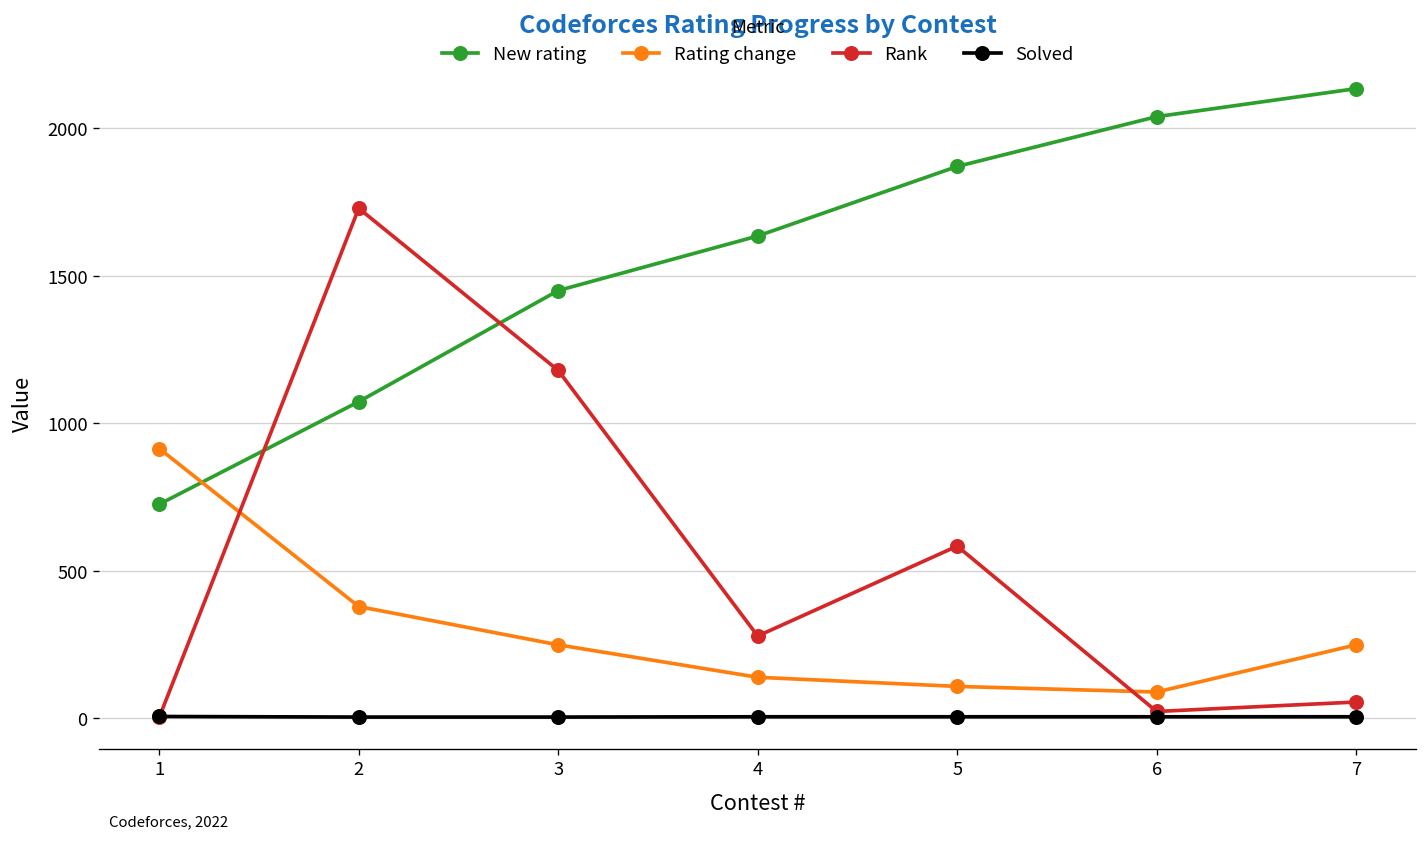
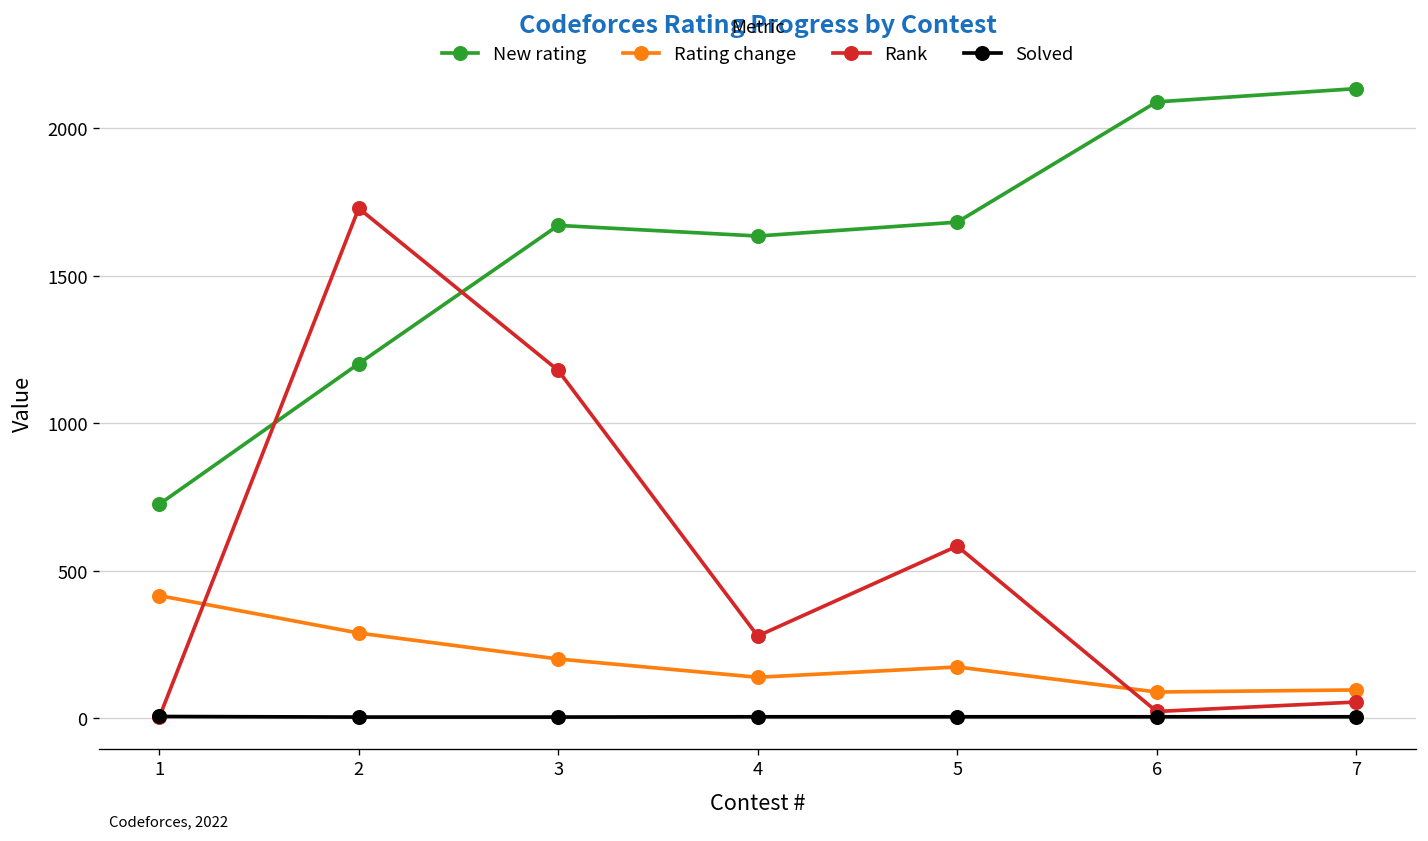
Rating change, 1: 910 -> 420
New rating, 2: 1070 -> 1200
Rating change, 2: 380 -> 290
New rating, 3: 1450 -> 1670
Rating change, 3: 250 -> 200
New rating, 5: 1870 -> 1680
Rating change, 5: 110 -> 170
New rating, 6: 2040 -> 2090
Rating change, 7: 250 -> 100
